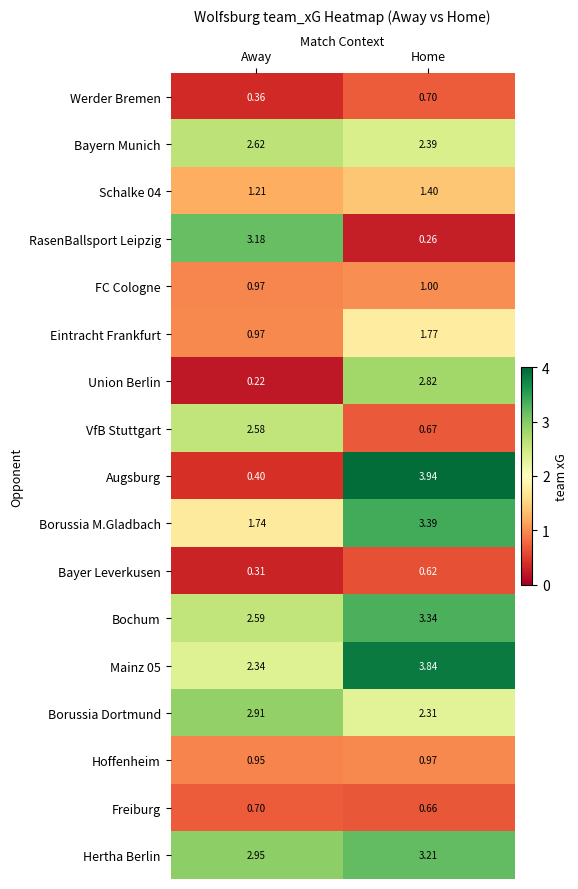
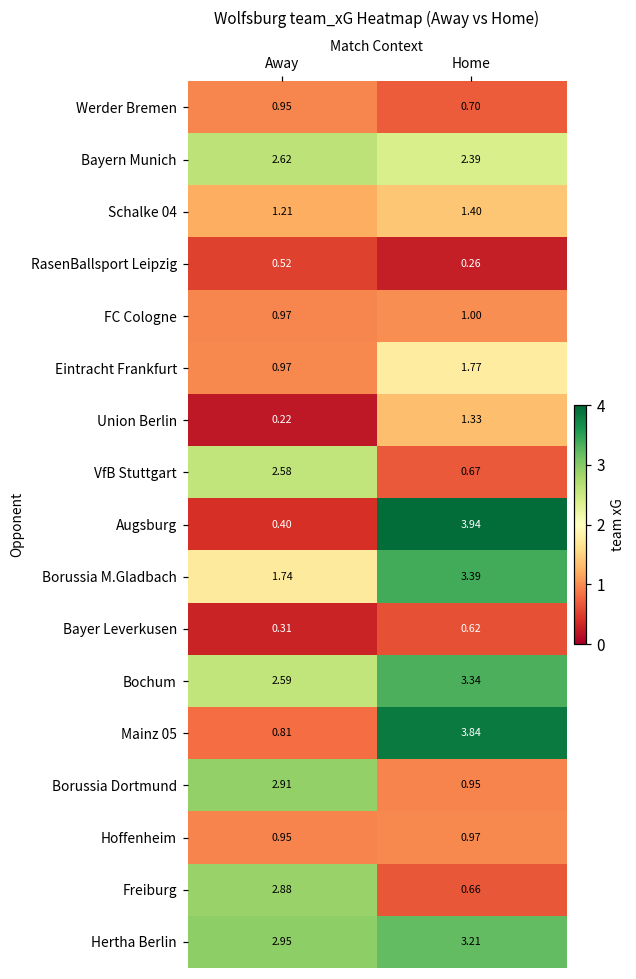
Werder Bremen, Away: 0.36 -> 0.95
RasenBallsport Leipzig, Away: 3.18 -> 0.52
Union Berlin, Home: 2.82 -> 1.33
Mainz 05, Away: 2.34 -> 0.81
Borussia Dortmund, Home: 2.31 -> 0.95
Freiburg, Away: 0.70 -> 2.88
